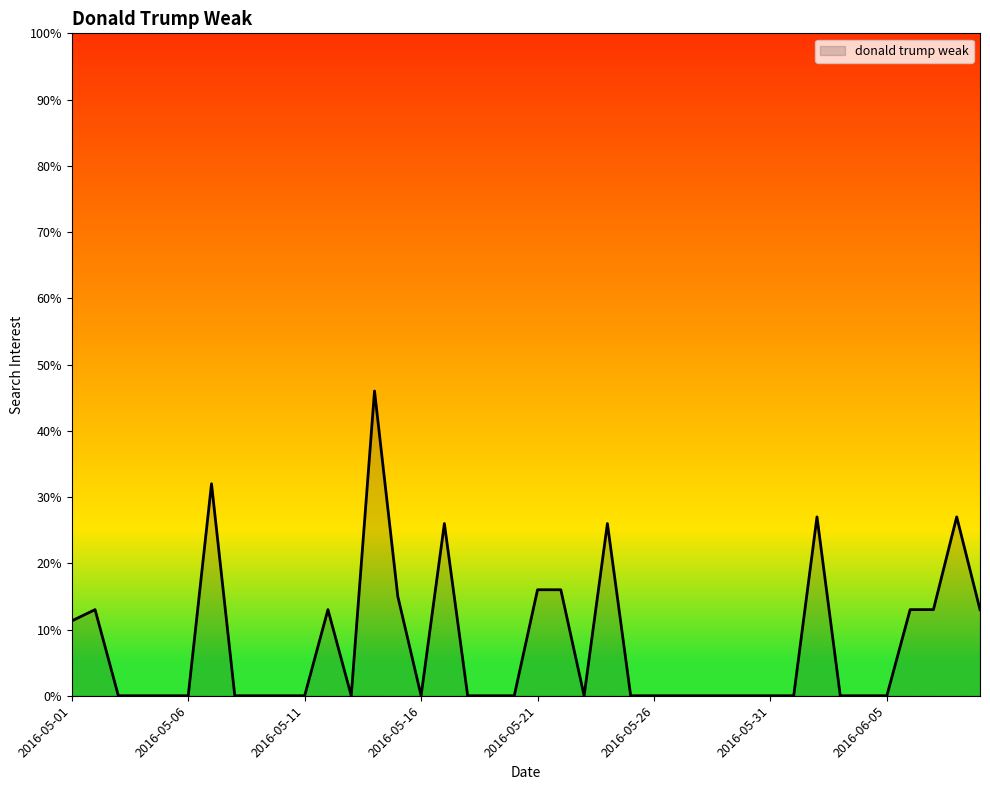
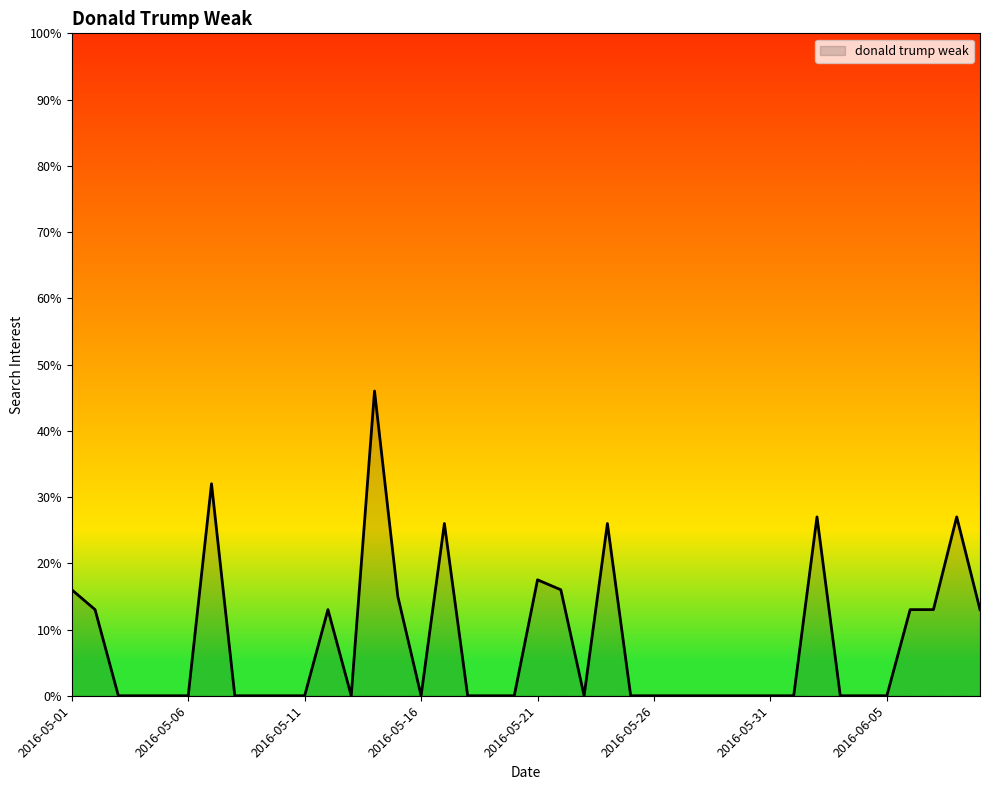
2016-05-01: 11% -> 16%
2016-05-21: 16% -> 18%
